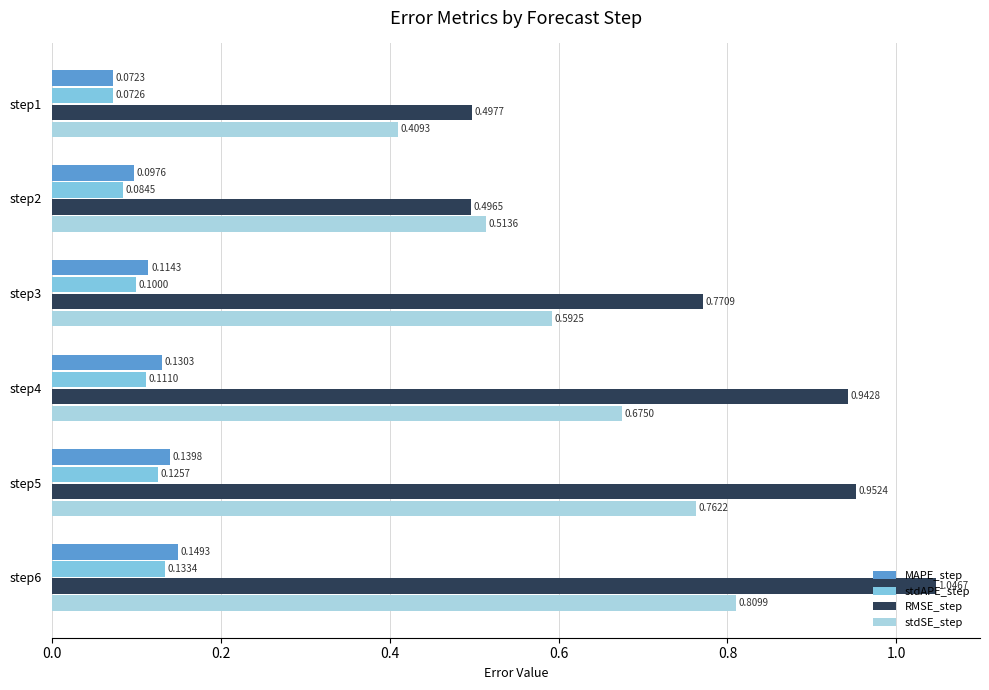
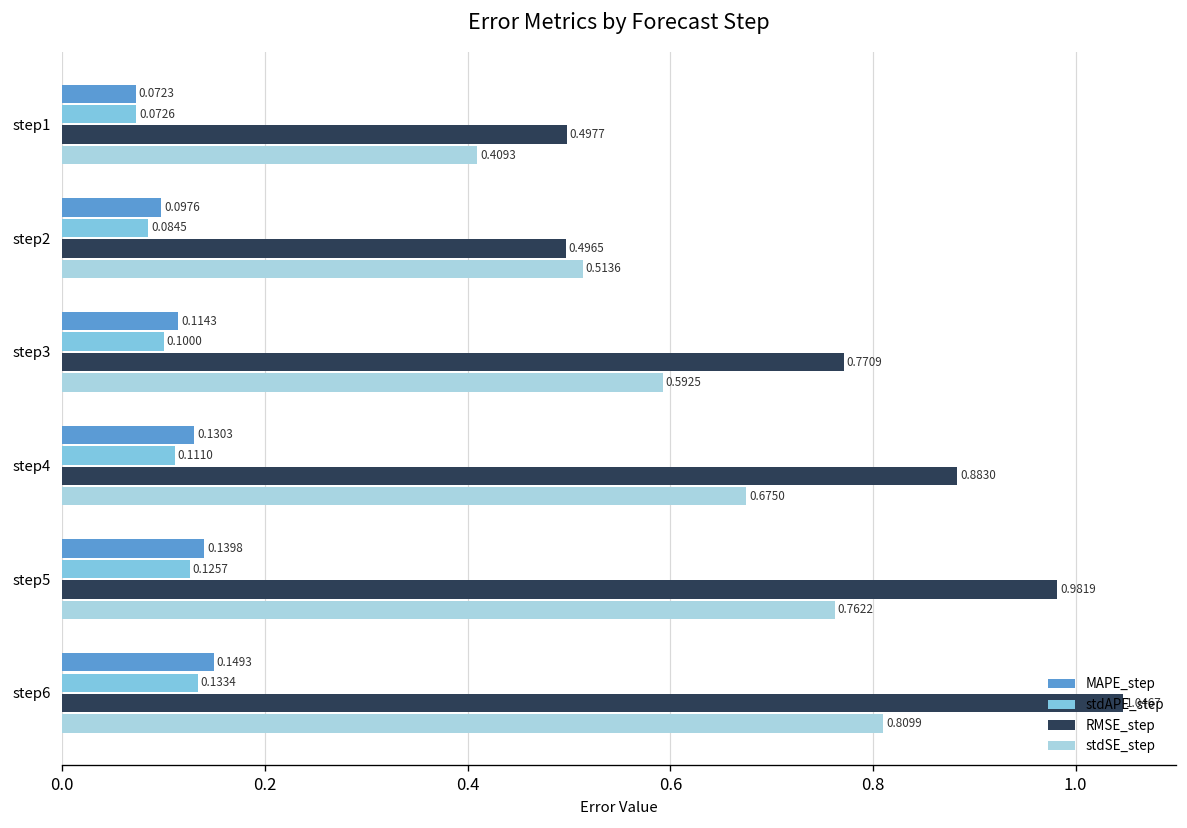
RMSE_step, step4: 0.9428 -> 0.8830
RMSE_step, step5: 0.9524 -> 0.9819
